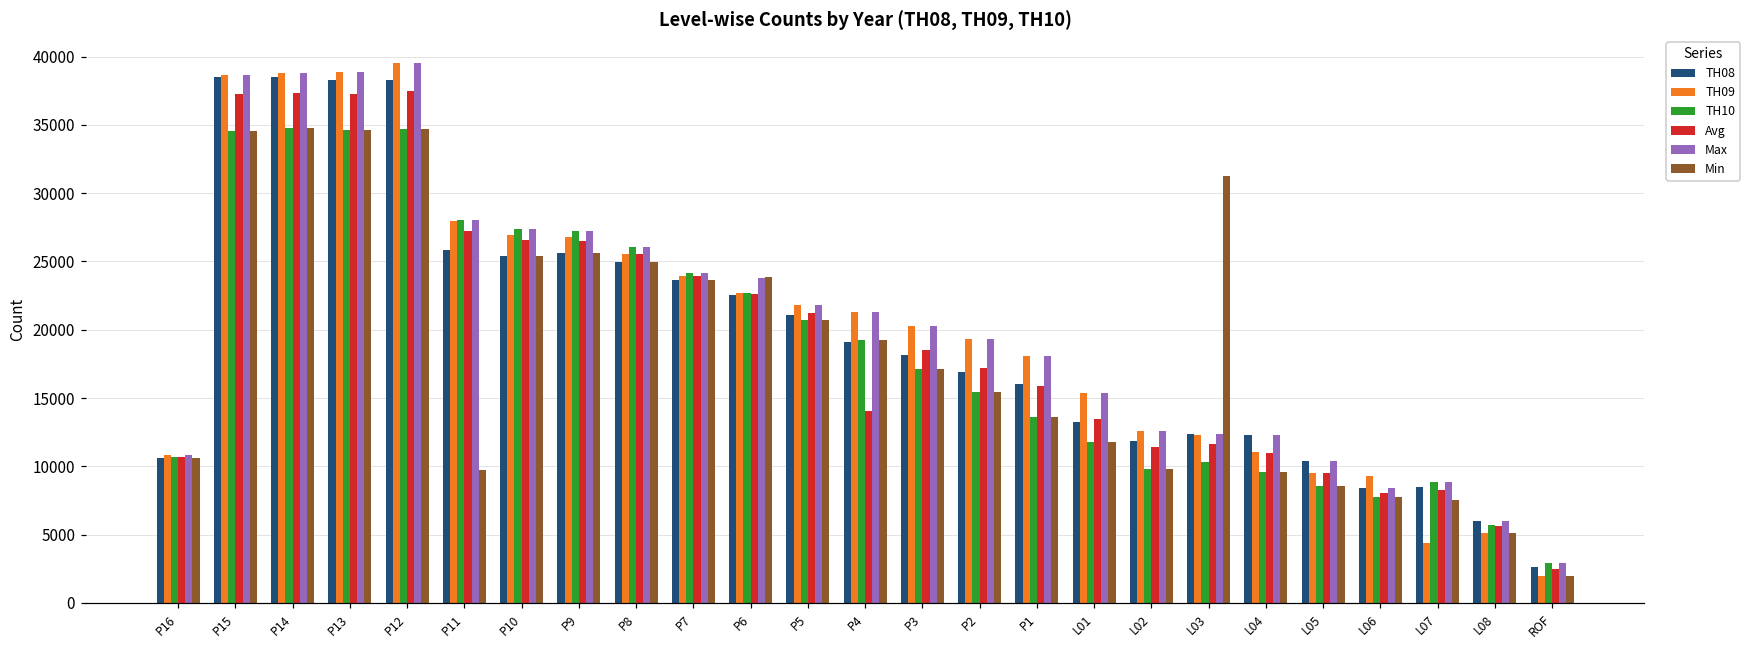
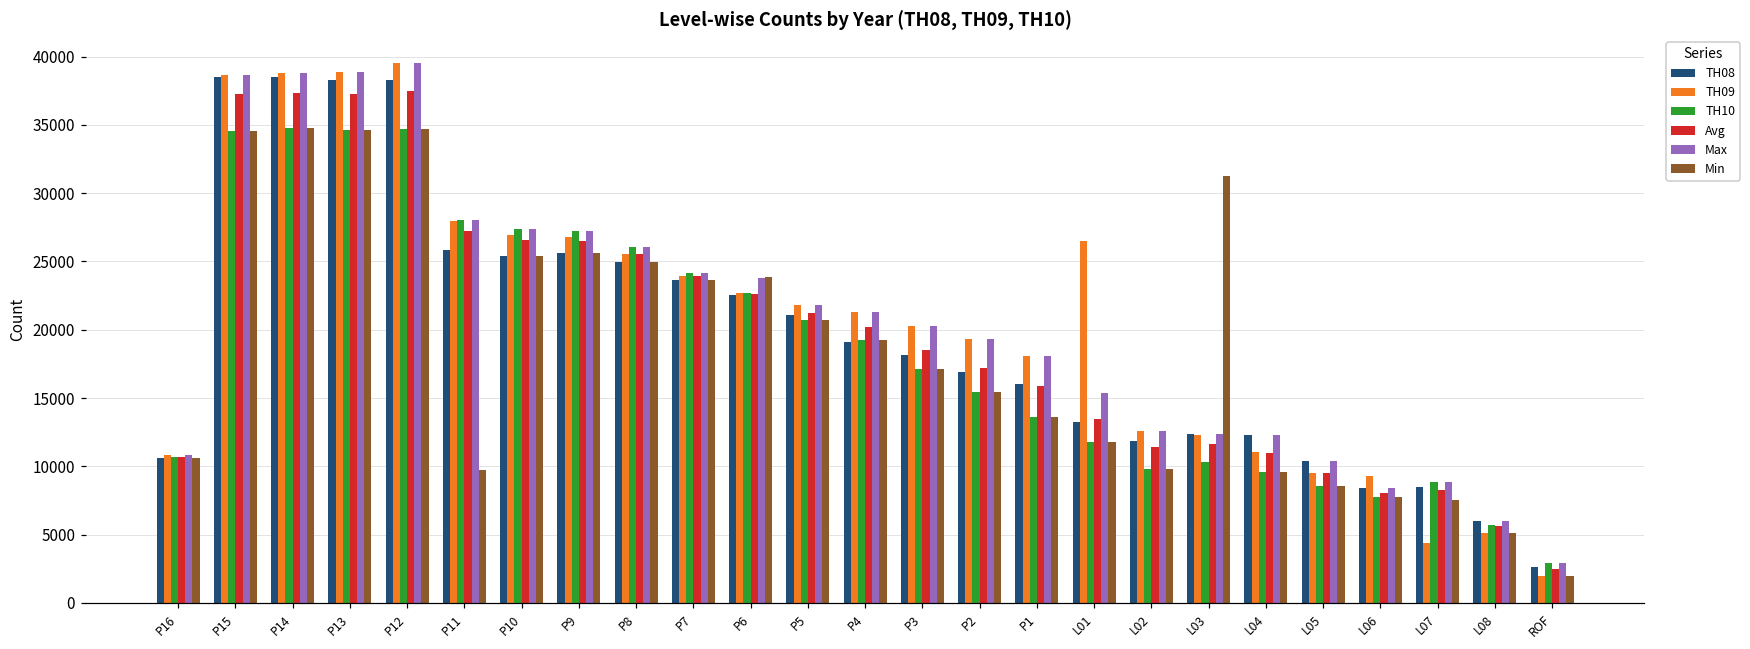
Avg, P4: 14000 -> 20200
TH09, L01: 15400 -> 26500
